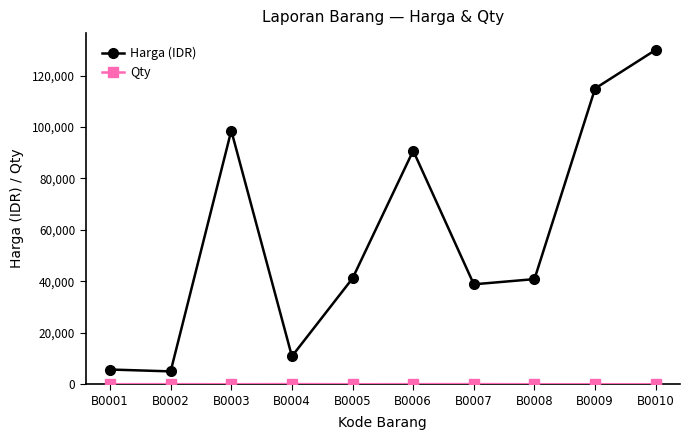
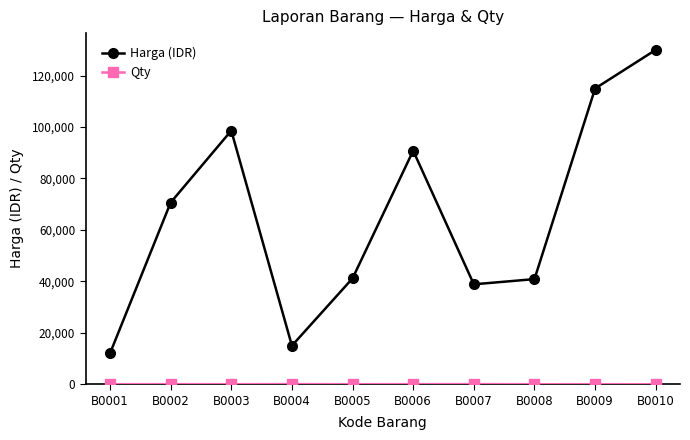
Harga (IDR), B0001: 6,000 -> 12,000
Harga (IDR), B0002: 5,000 -> 71,000
Harga (IDR), B0004: 11,000 -> 15,000
